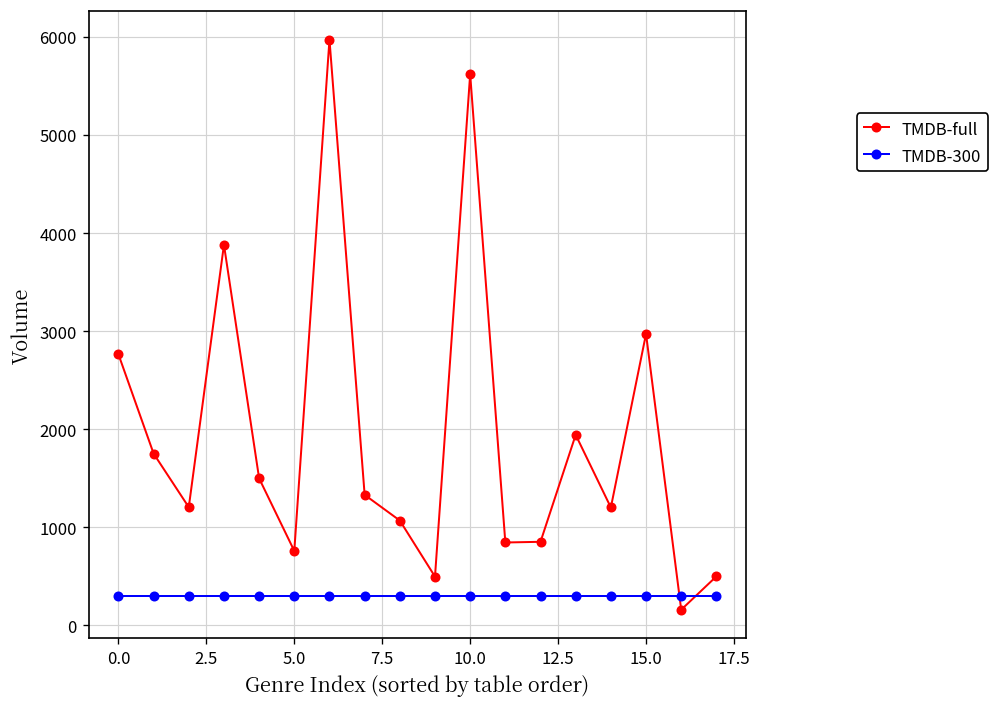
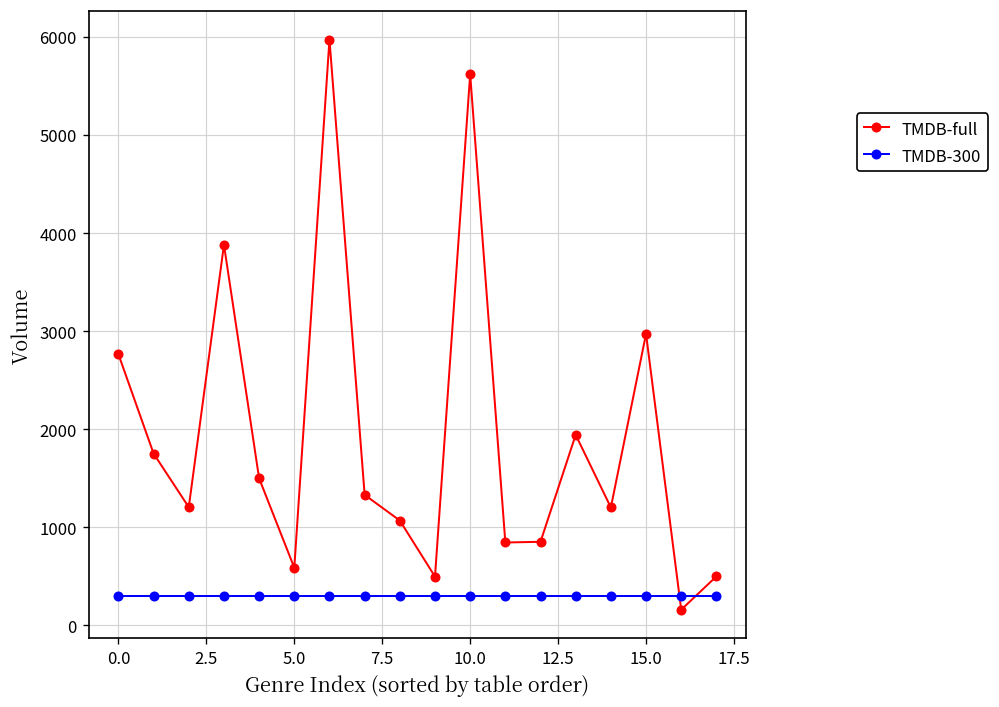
TMDB-full, 5.0: 800 -> 600
